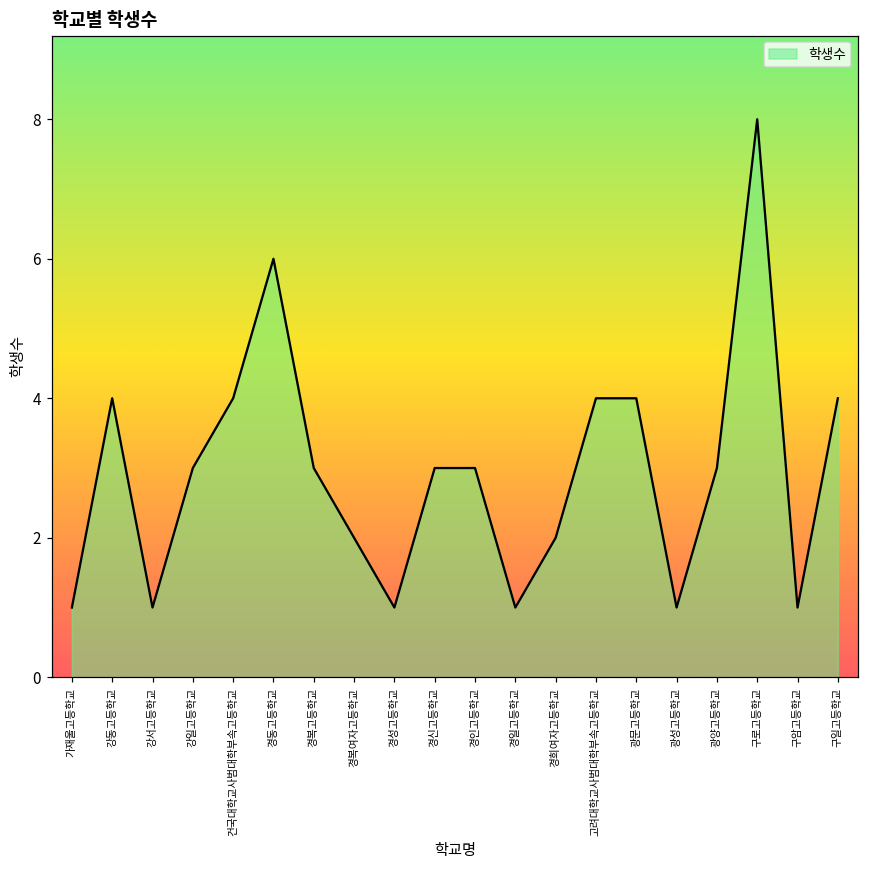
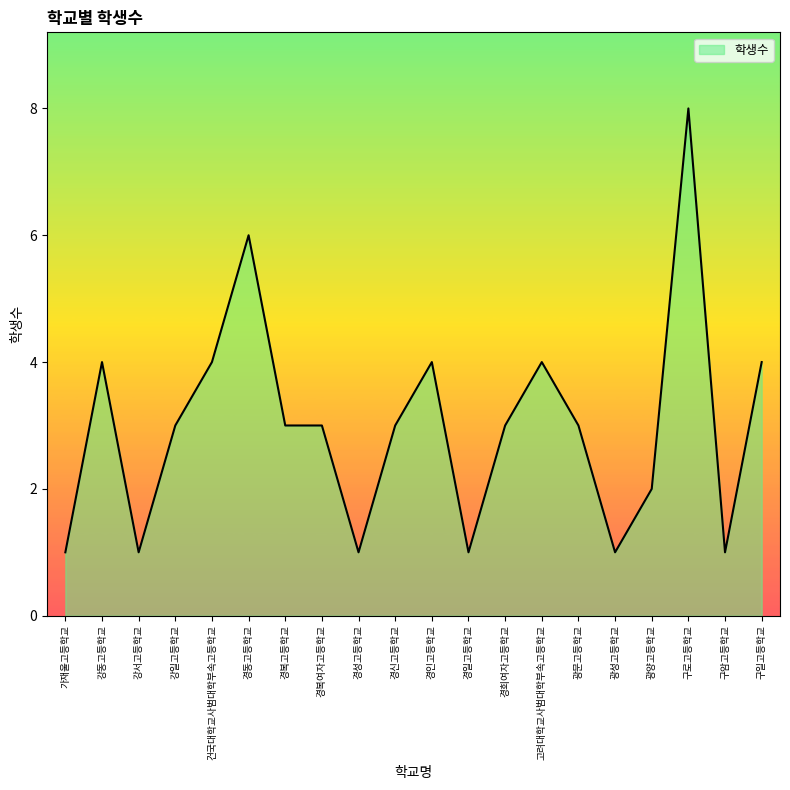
경복여자고등학교: 2 -> 3
경인고등학교: 3 -> 4
경희여자고등학교: 2 -> 3
광문고등학교: 4 -> 3
광양고등학교: 3 -> 2
